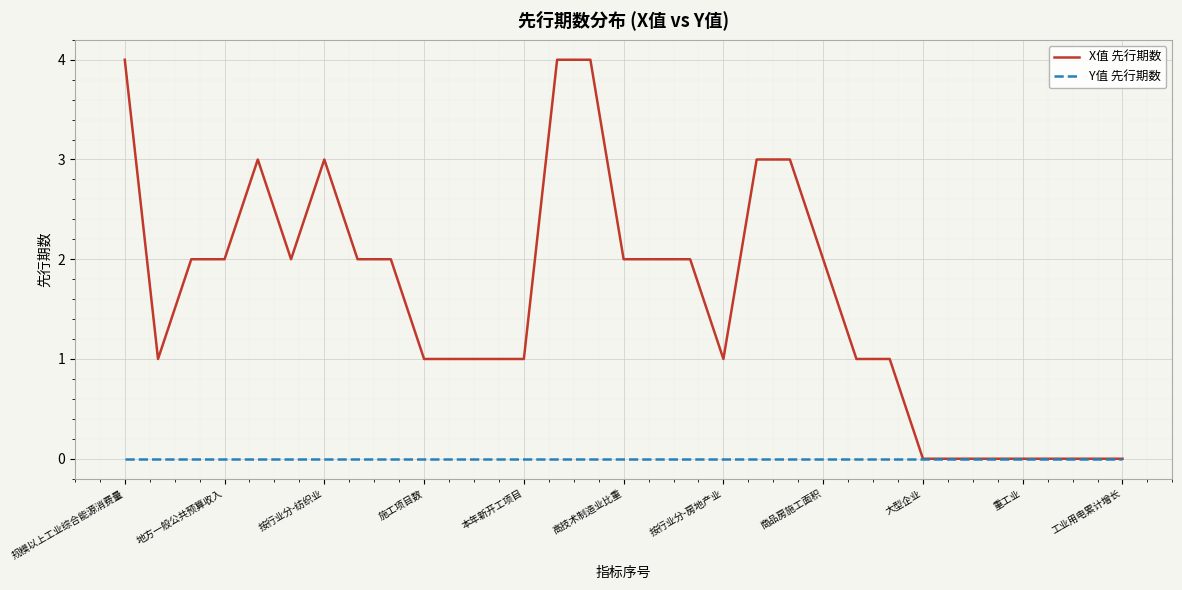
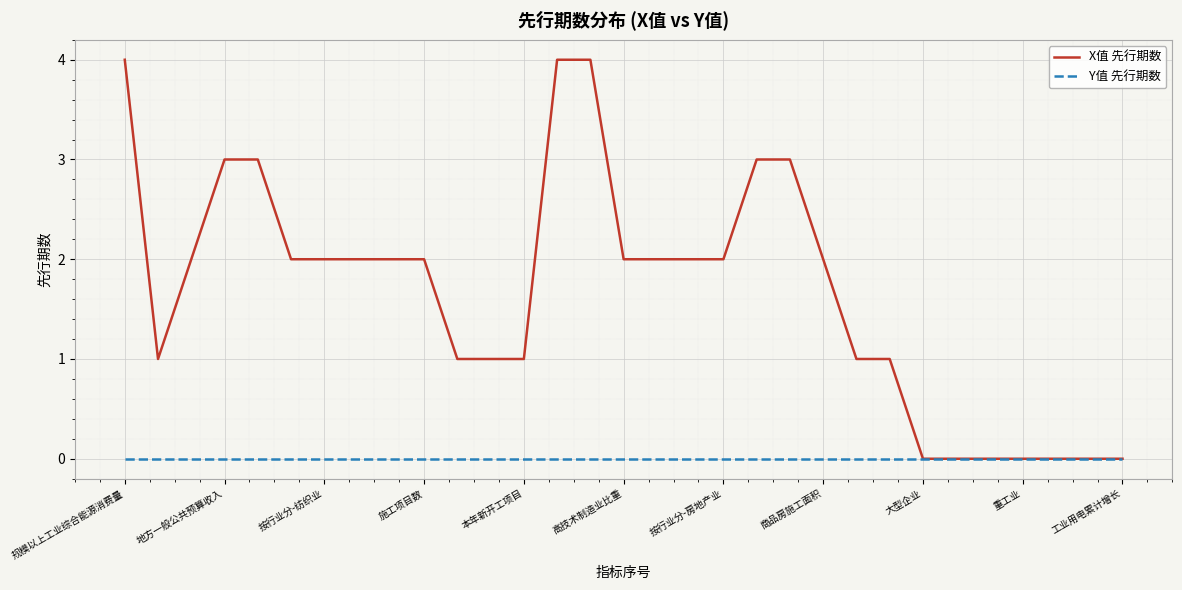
X值 先行期数, 地方一般公共预算收入: 2 -> 3
X值 先行期数, 按行业分-纺织业: 3 -> 2
X值 先行期数, 施工项目数: 1 -> 2
X值 先行期数, 按行业分-房地产业: 1 -> 2
